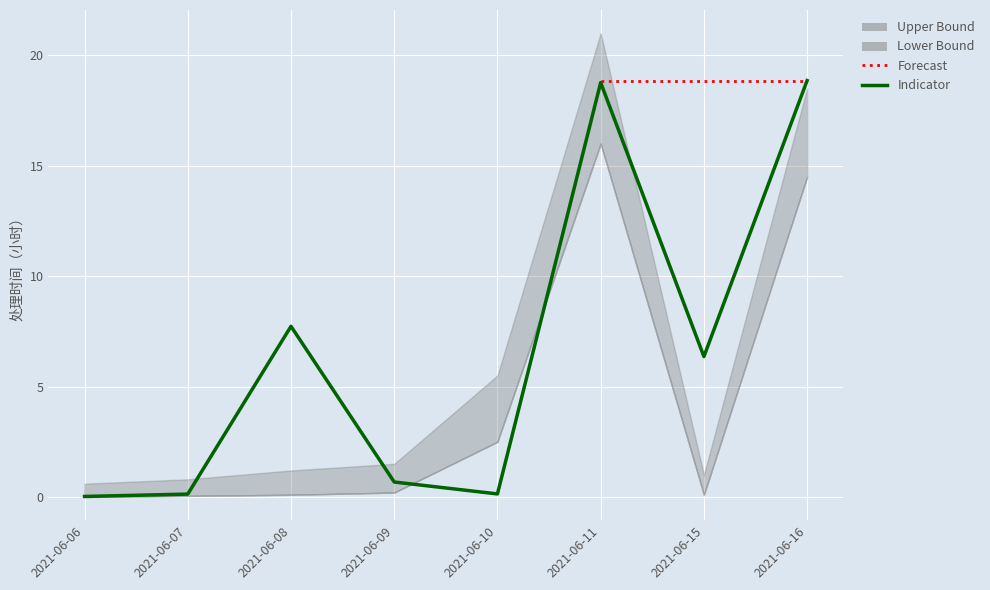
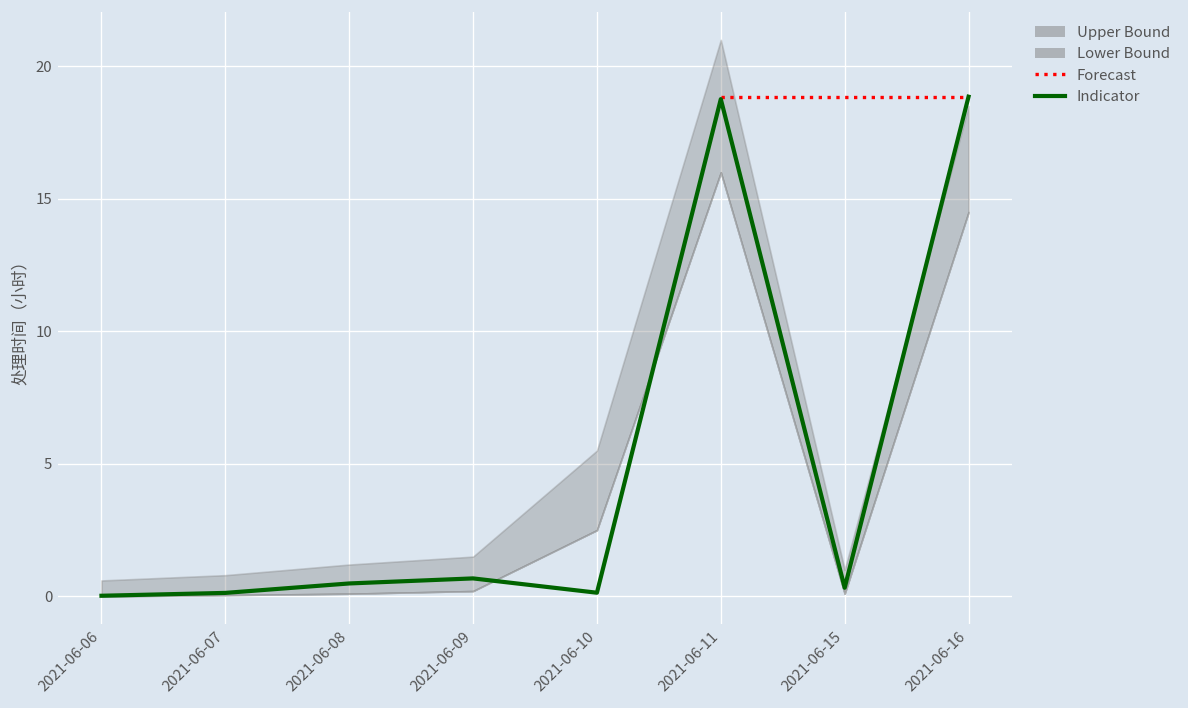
Indicator, 2021-06-08: 7.7 -> 0.5
Indicator, 2021-06-15: 6.4 -> 0.3
